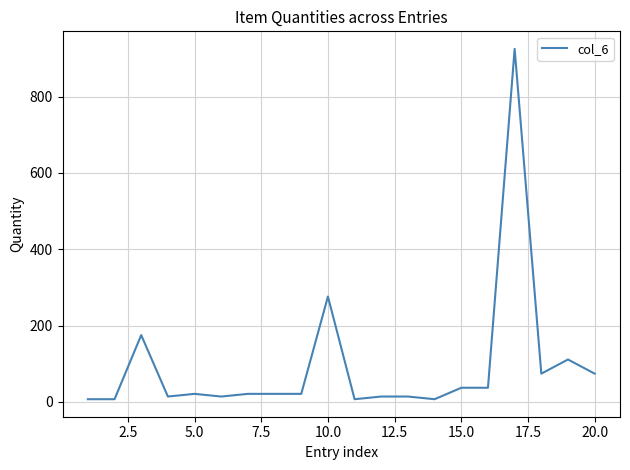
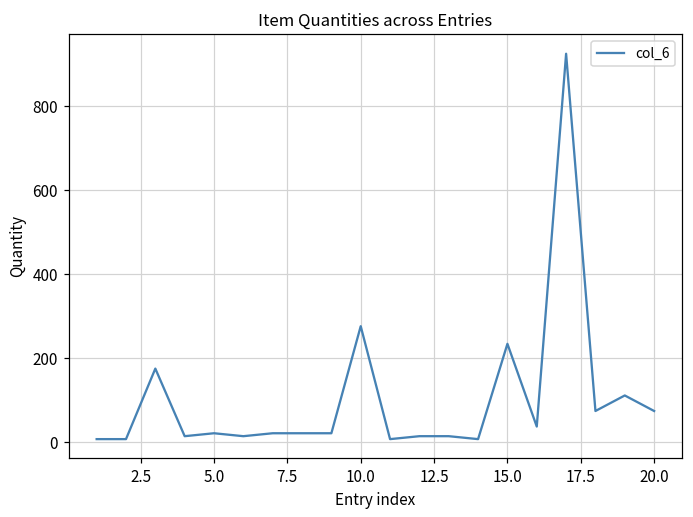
15.0: 40 -> 230
